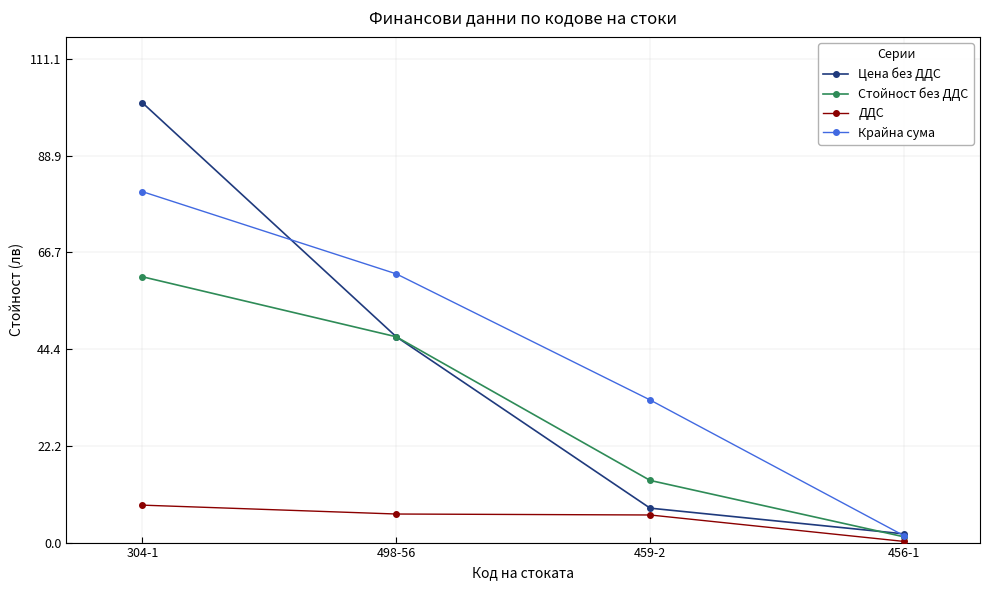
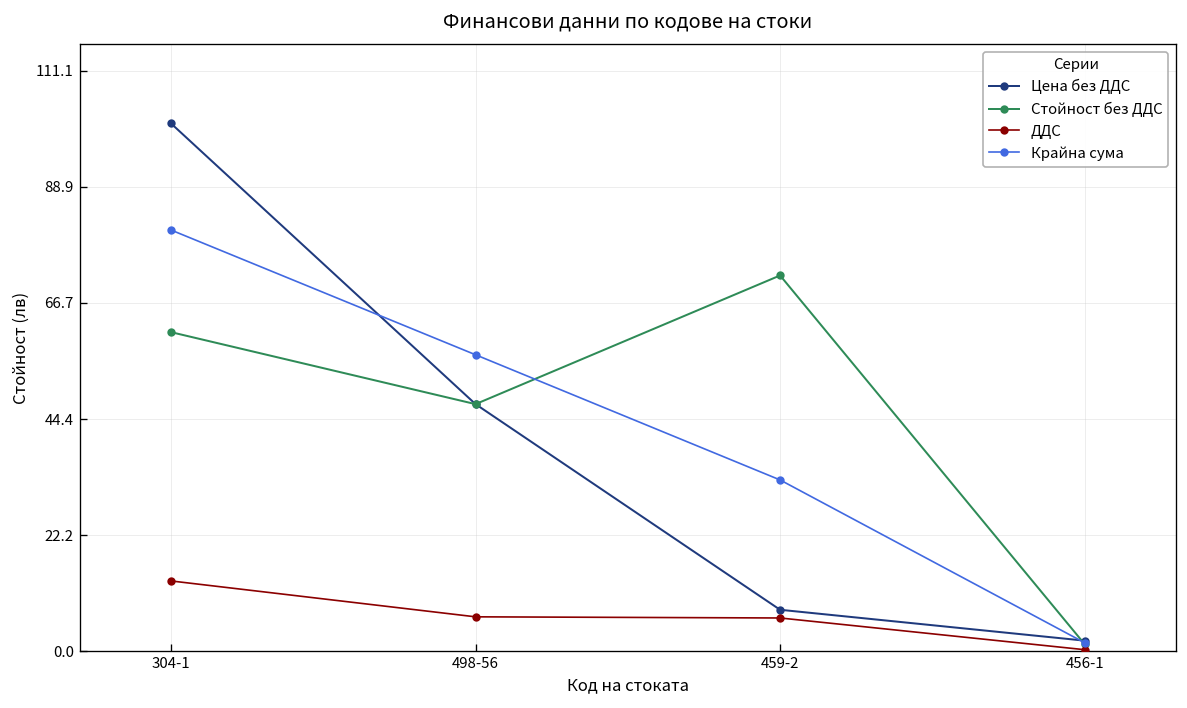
ДДС, 304-1: 9 -> 13
Крайна сума, 498-56: 62 -> 57
Стойност без ДДС, 459-2: 14 -> 72
